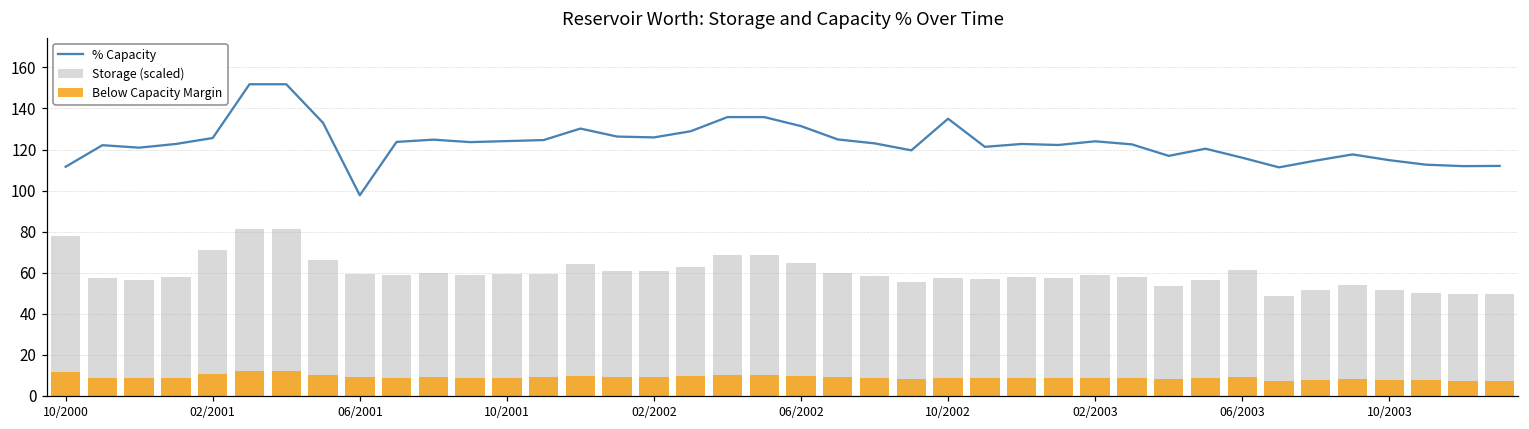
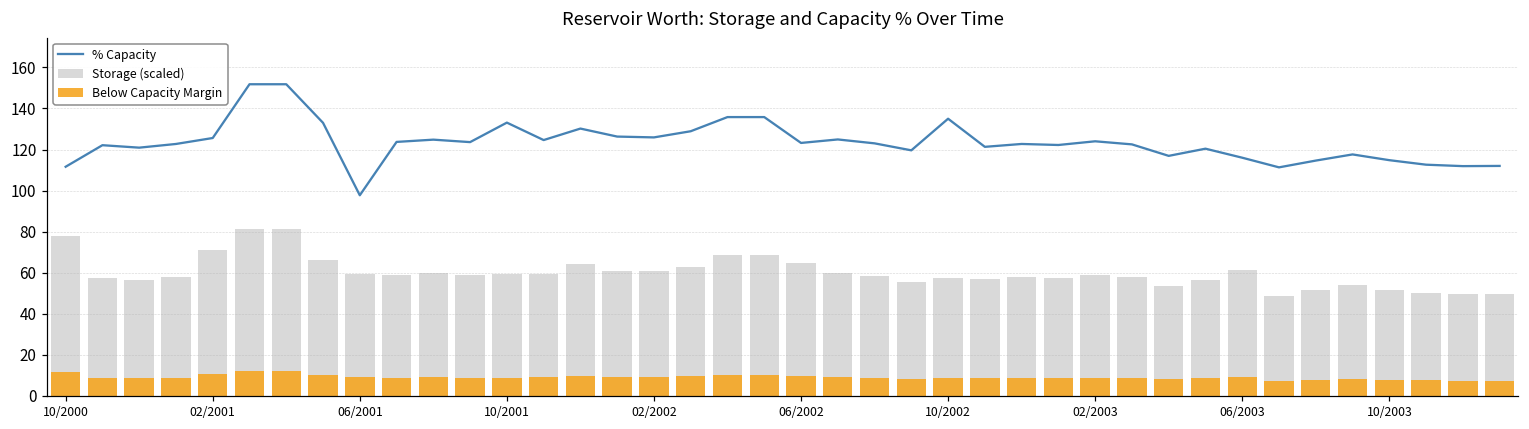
% Capacity, 10/2001: 124 -> 133
% Capacity, 06/2002: 131 -> 123
